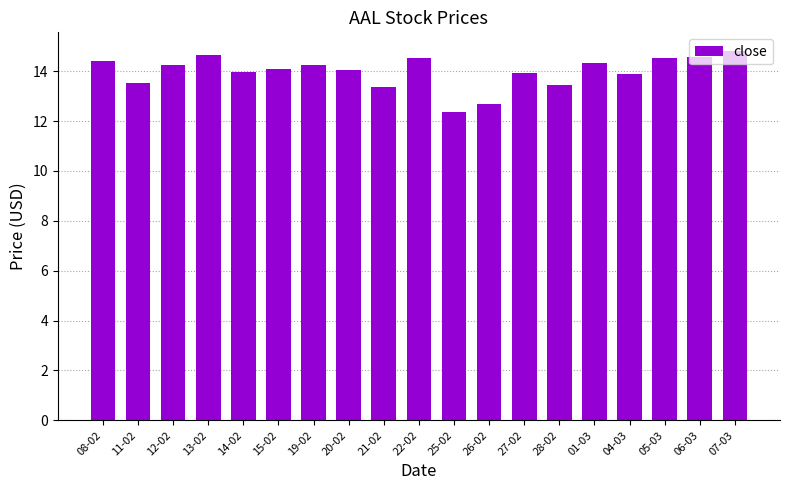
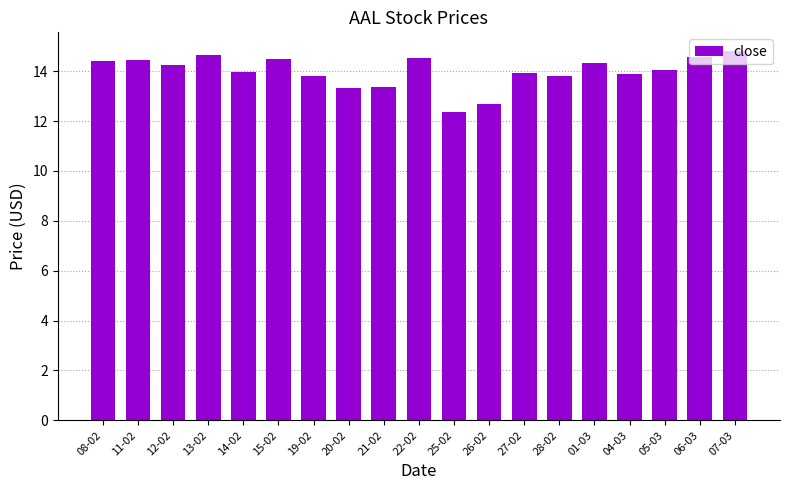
11-02: 13.5 -> 14.5
15-02: 14.1 -> 14.5
19-02: 14.3 -> 13.8
20-02: 14.1 -> 13.3
28-02: 13.4 -> 13.8
05-03: 14.5 -> 14.1
